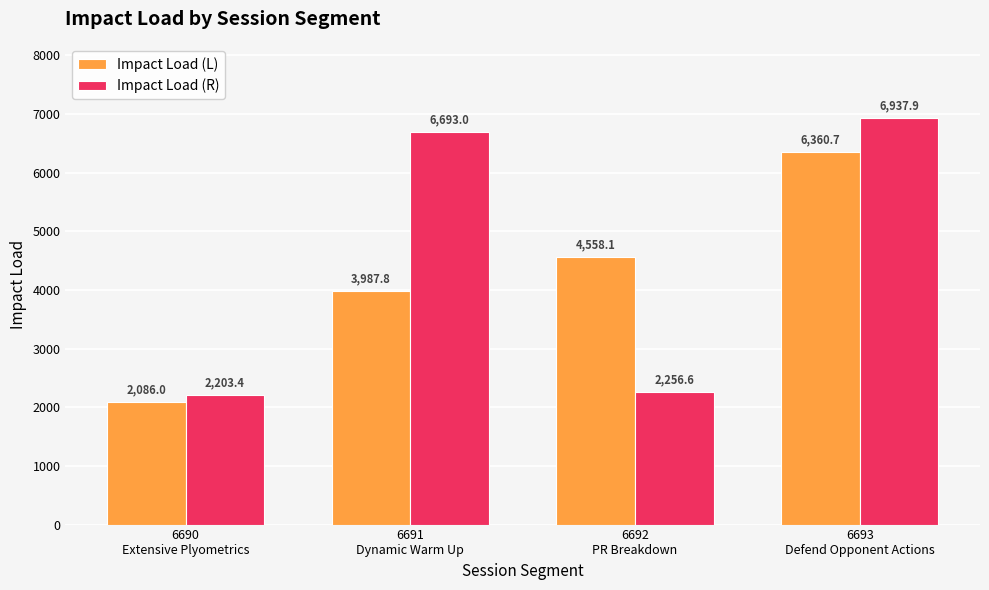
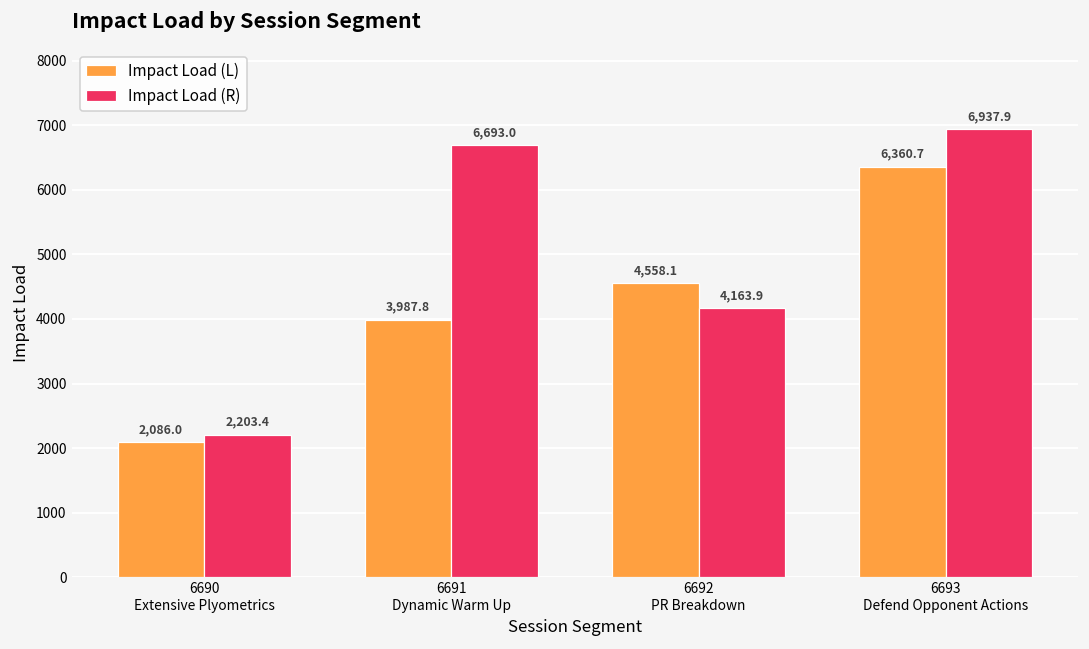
Impact Load (R), 6692 PR Breakdown: 2,256.6 -> 4,163.9
